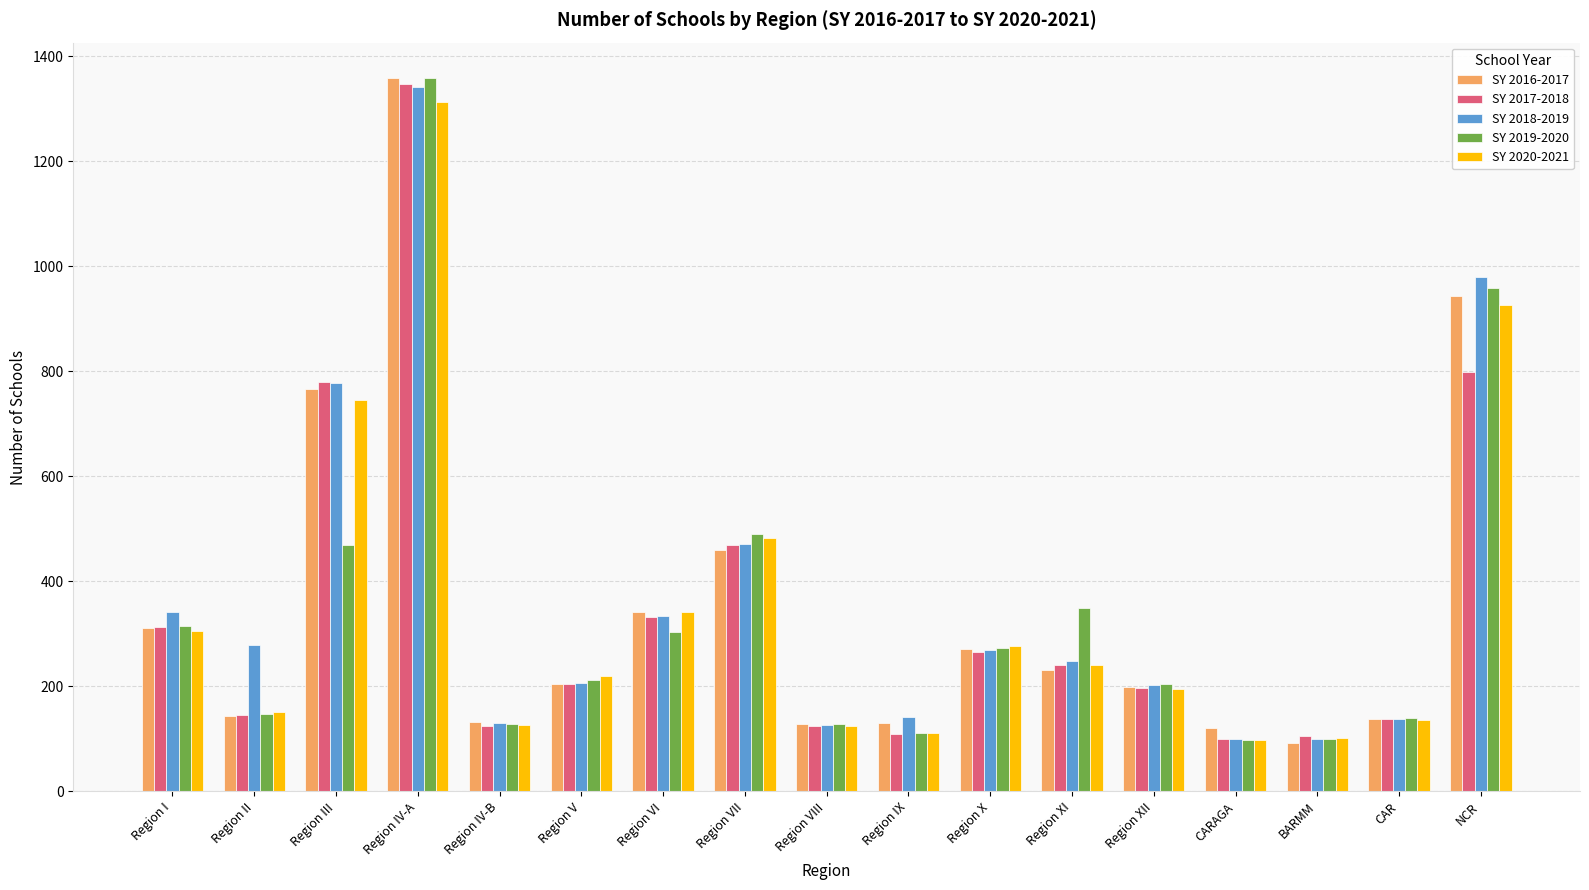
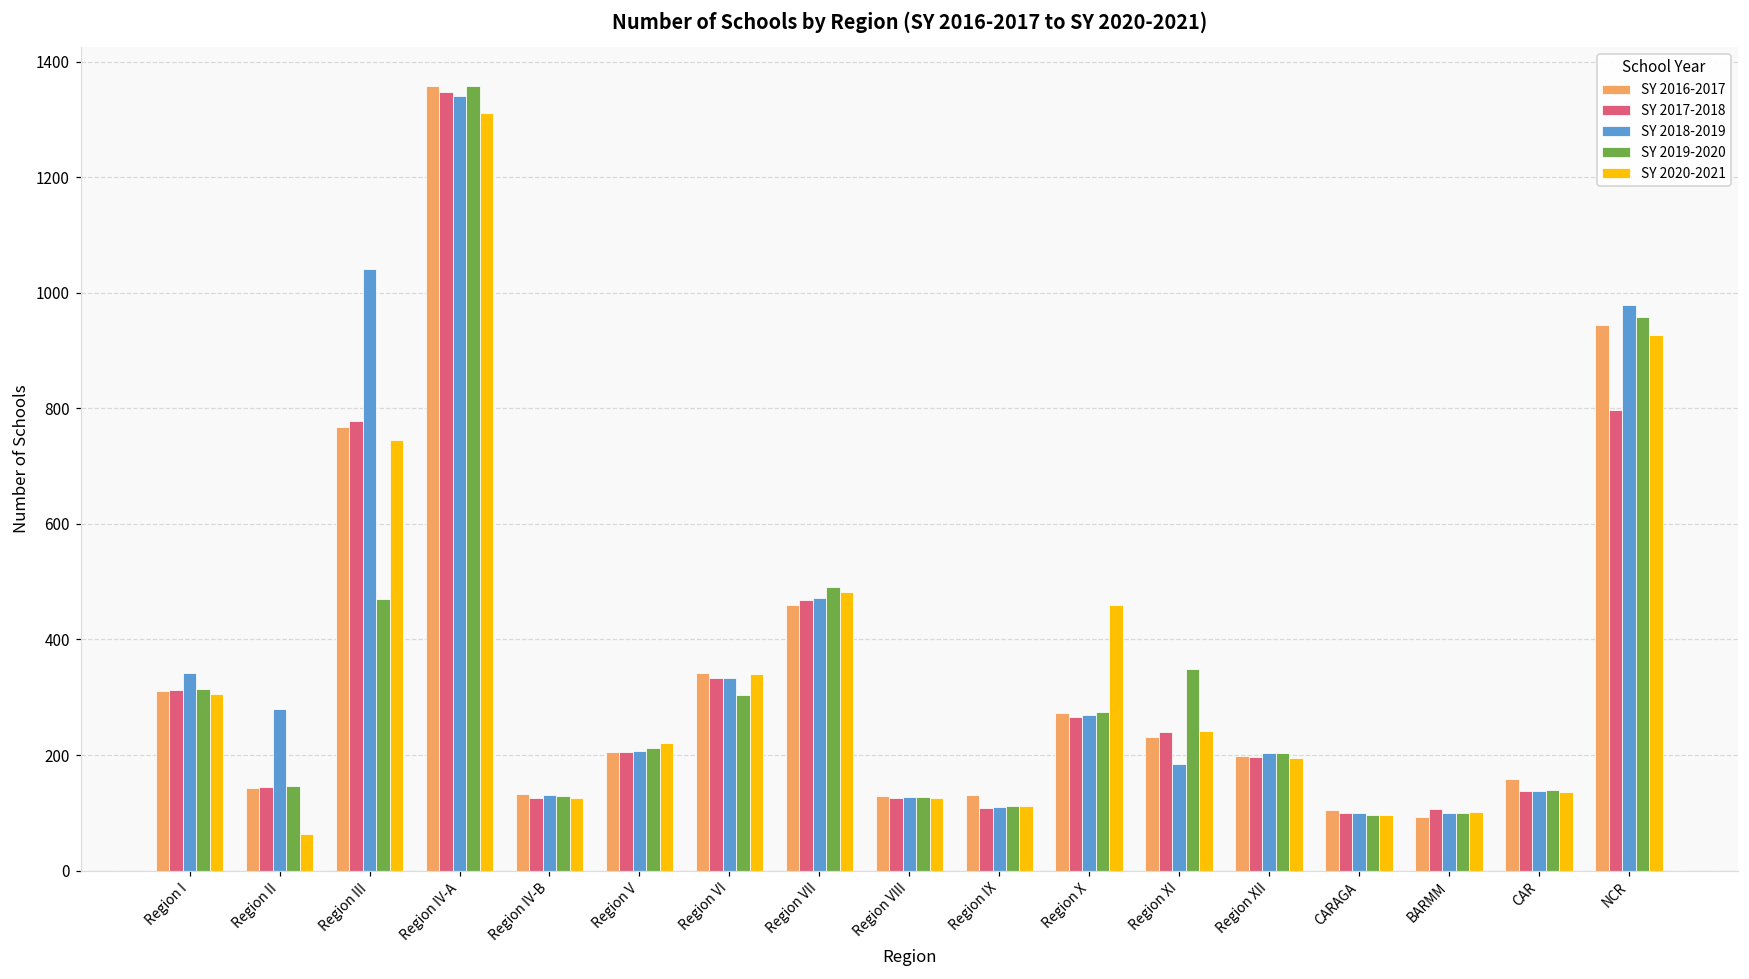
SY 2020-2021, Region II: 150 -> 60
SY 2018-2019, Region III: 780 -> 1040
SY 2018-2019, Region IX: 140 -> 110
SY 2020-2021, Region X: 280 -> 460
SY 2018-2019, Region XI: 250 -> 180
SY 2016-2017, CARAGA: 120 -> 100
SY 2016-2017, CAR: 140 -> 160
